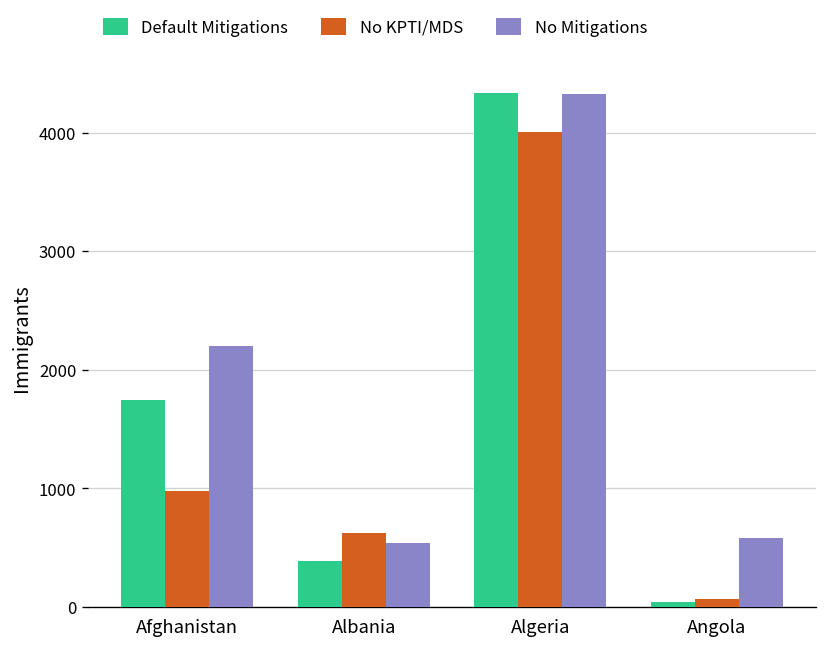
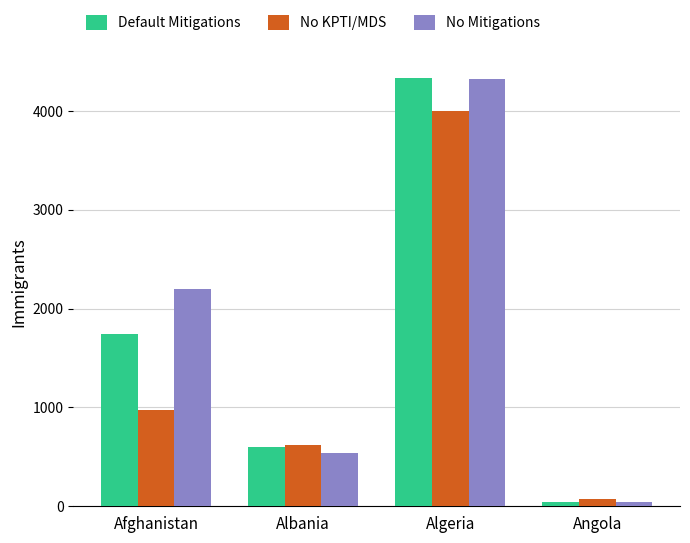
Default Mitigations, Albania: 400 -> 600
No Mitigations, Angola: 600 -> 0
